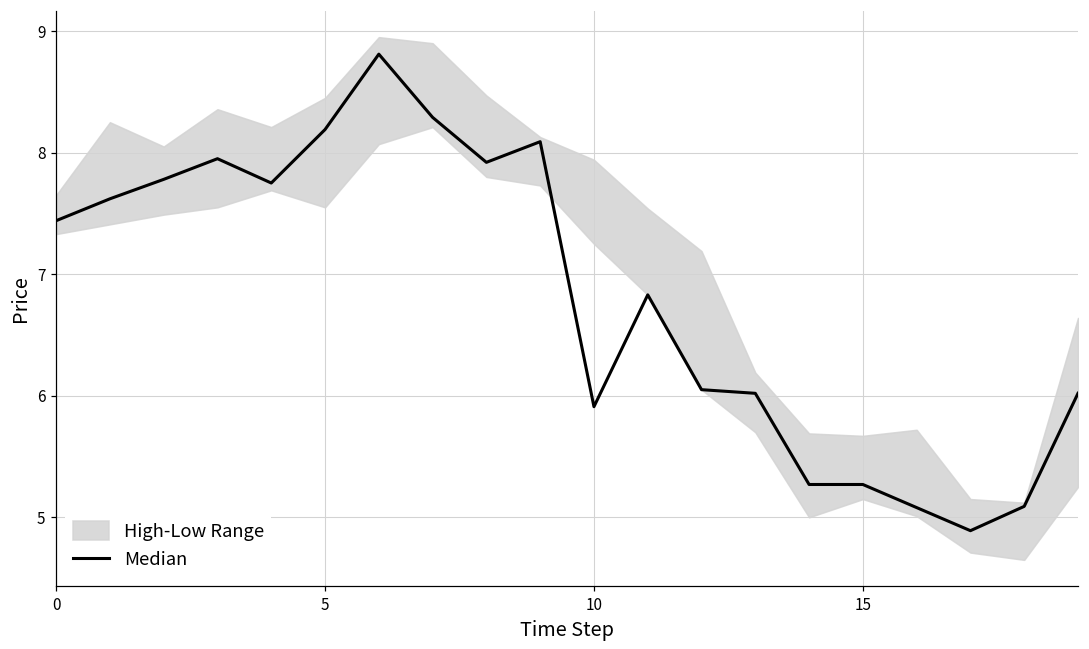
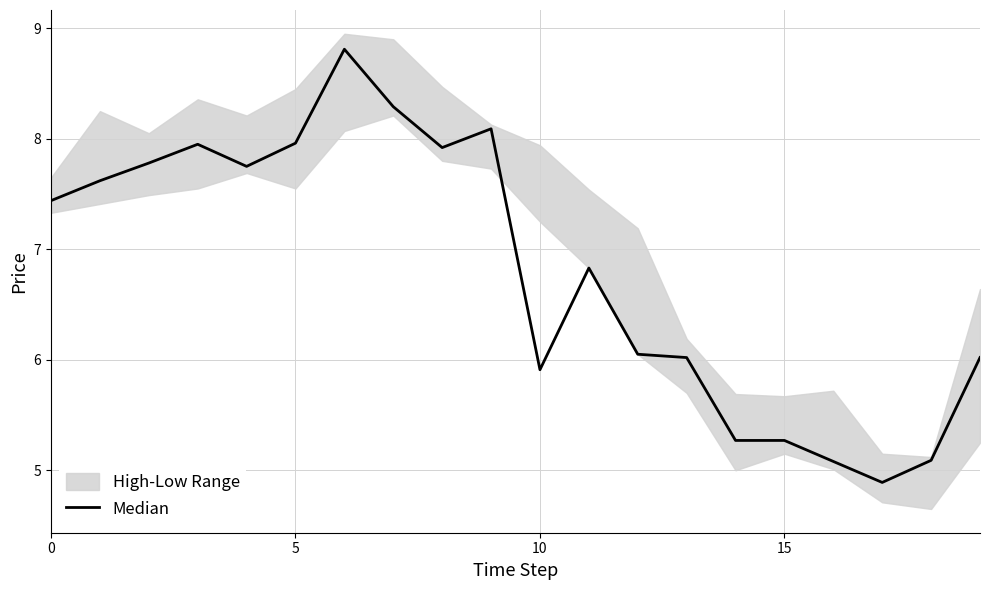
Median, 5: 8.19 -> 7.96
